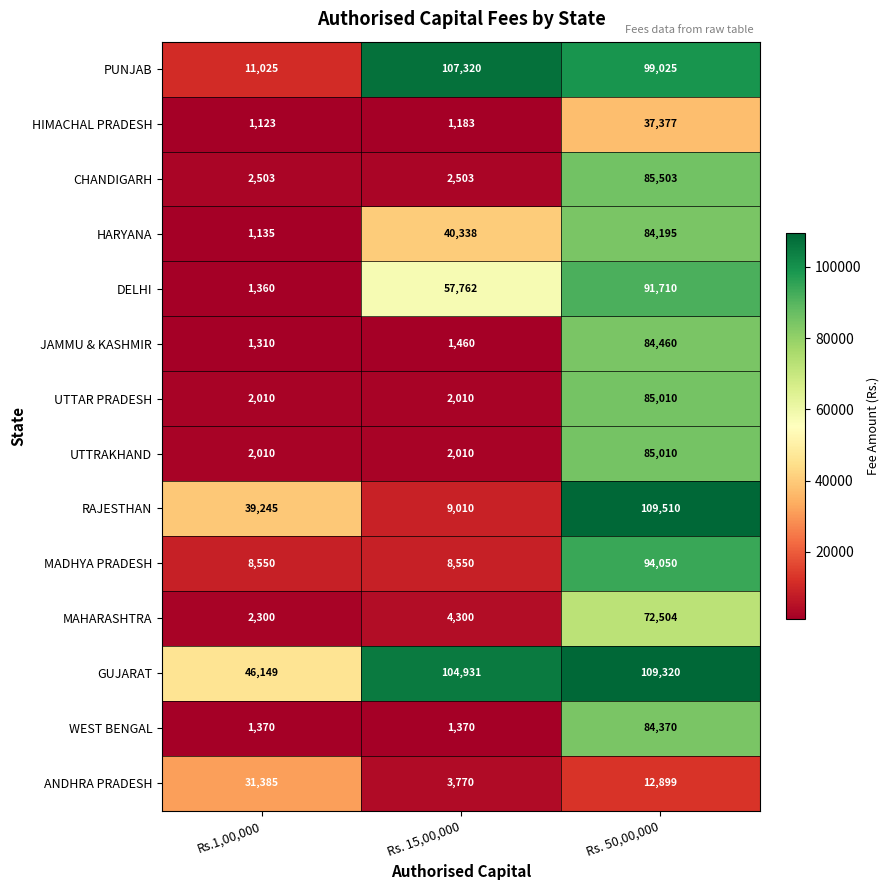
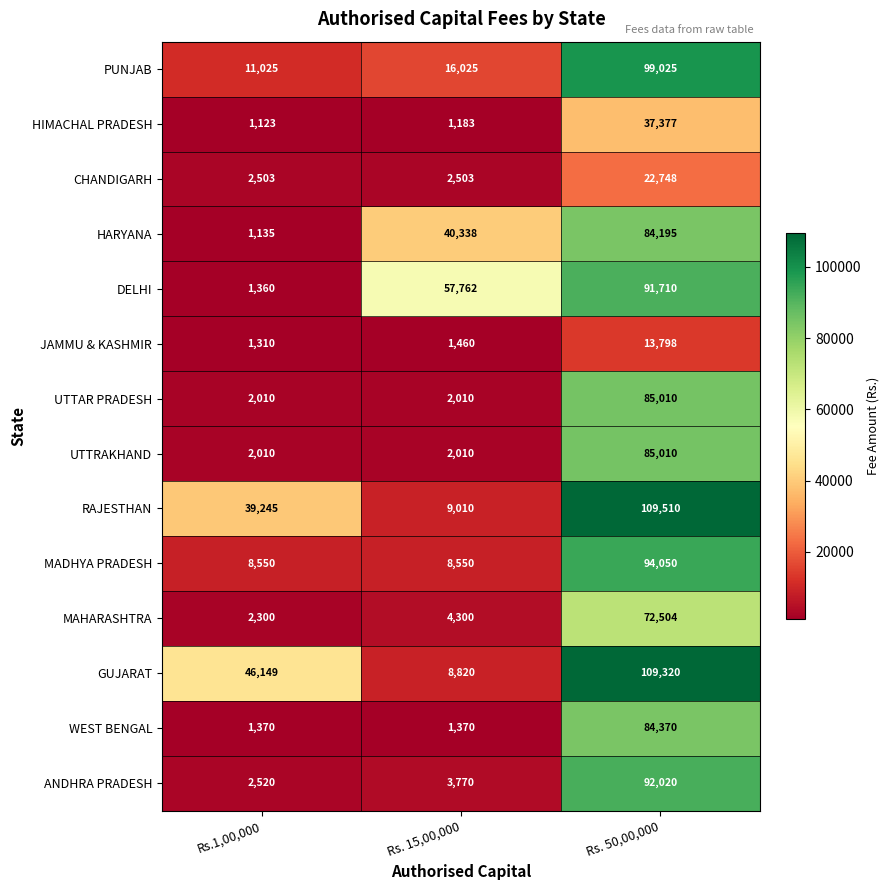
PUNJAB, Rs. 15,00,000: 107,320 -> 16,025
CHANDIGARH, Rs. 50,00,000: 85,503 -> 22,748
JAMMU & KASHMIR, Rs. 50,00,000: 84,460 -> 13,798
GUJARAT, Rs. 15,00,000: 104,931 -> 8,820
ANDHRA PRADESH, Rs.1,00,000: 31,385 -> 2,520
ANDHRA PRADESH, Rs. 50,00,000: 12,899 -> 92,020
